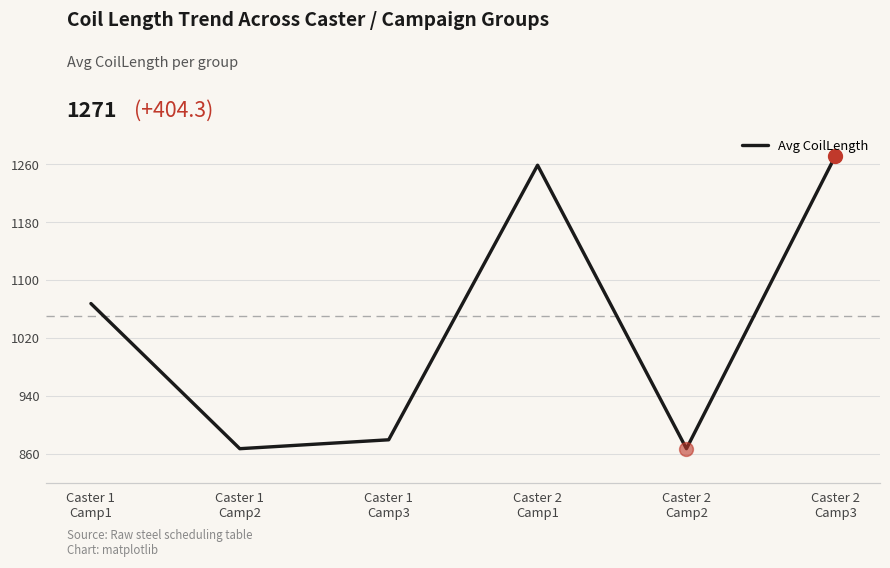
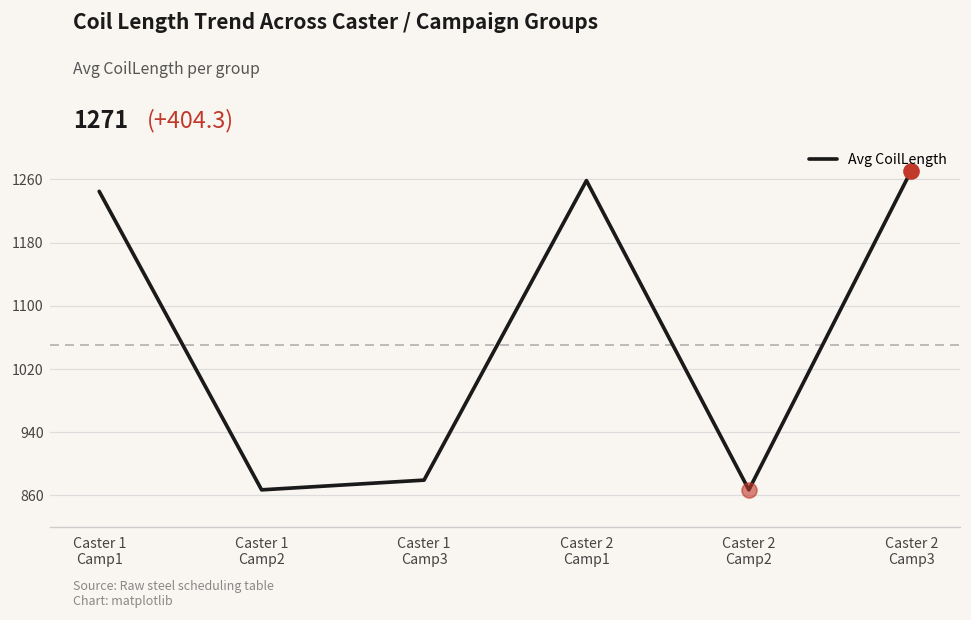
Avg CoilLength, Caster 1 Camp1: 1070 -> 1250
